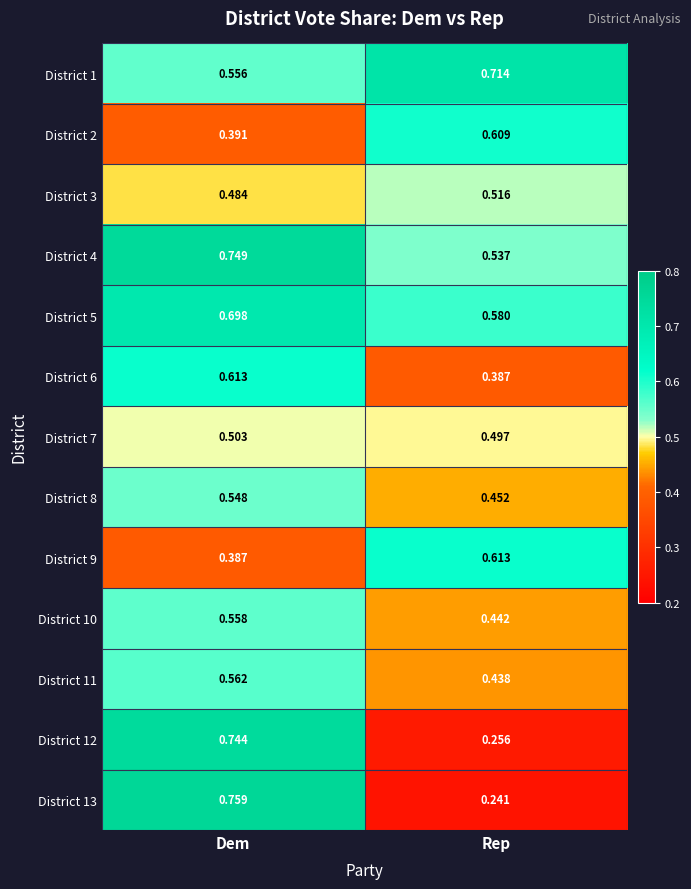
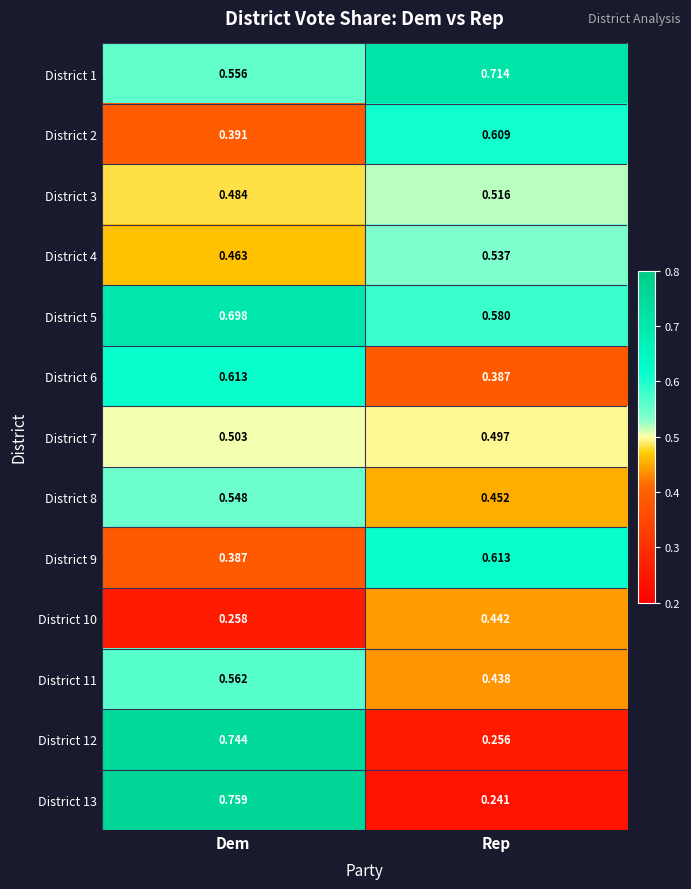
District 4, Dem: 0.749 -> 0.463
District 10, Dem: 0.558 -> 0.258
